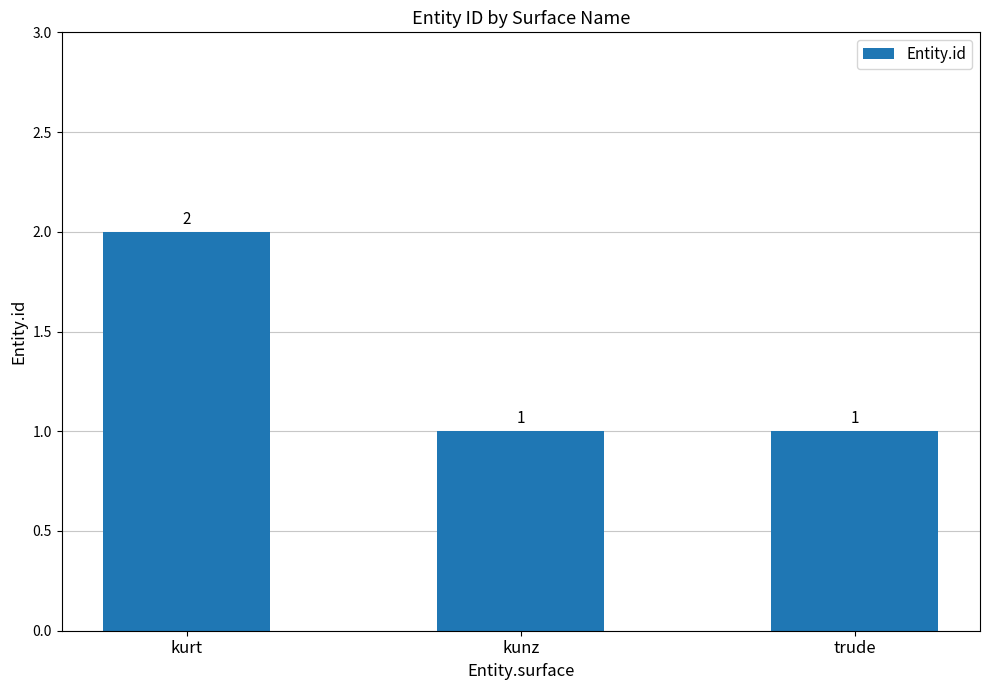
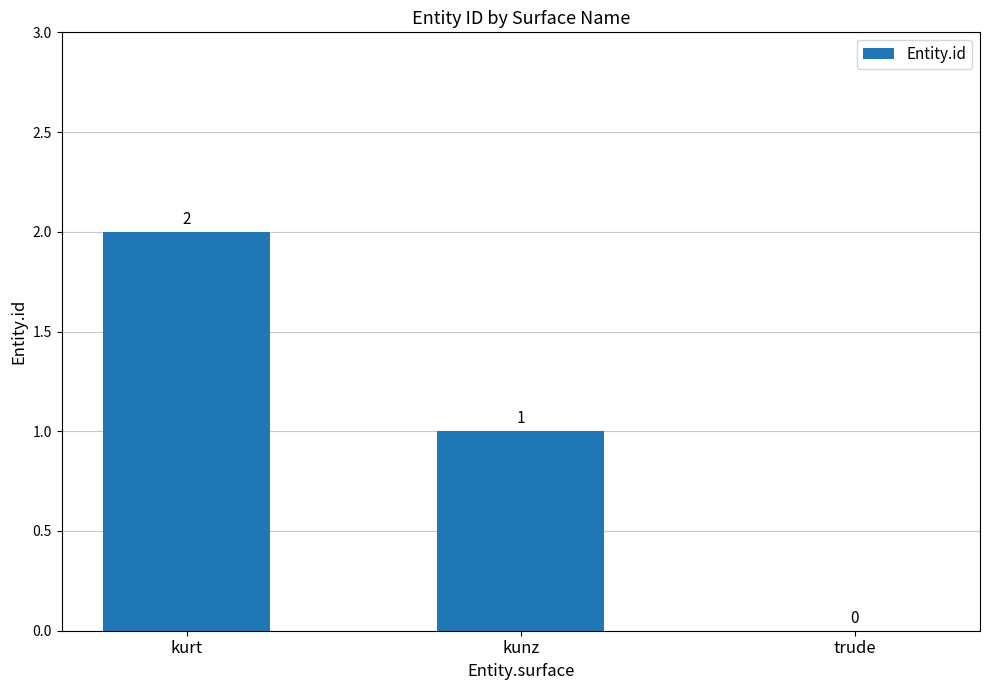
trude: 1 -> 0
